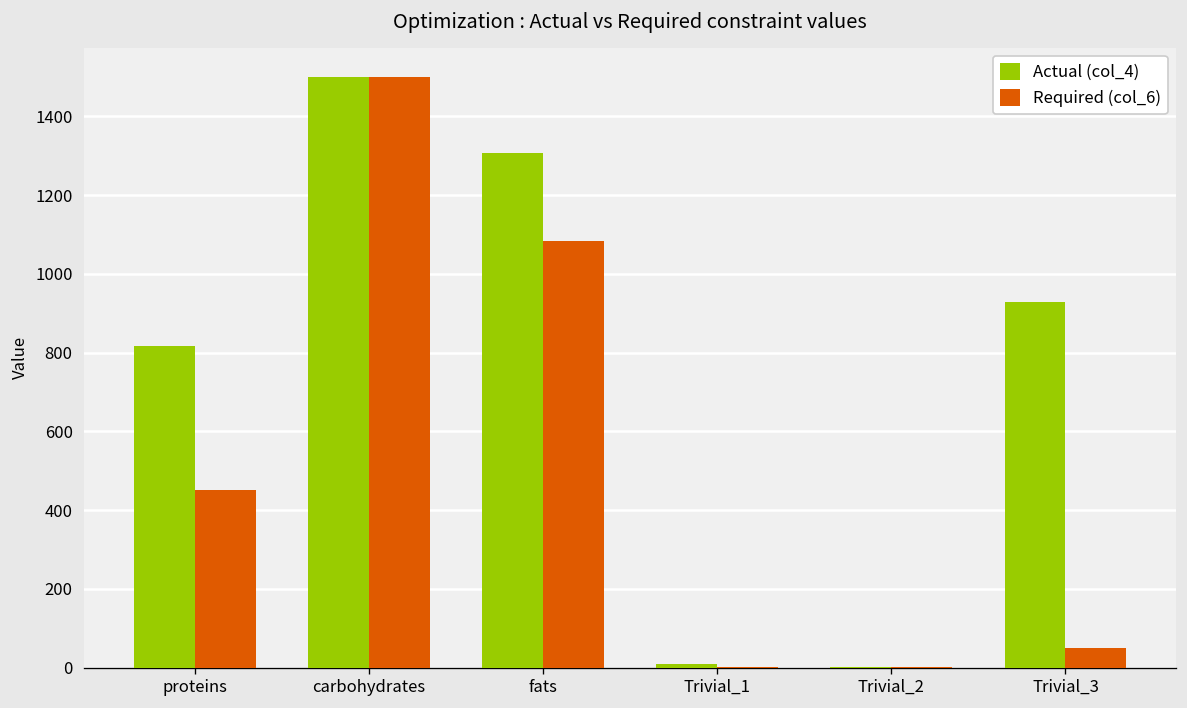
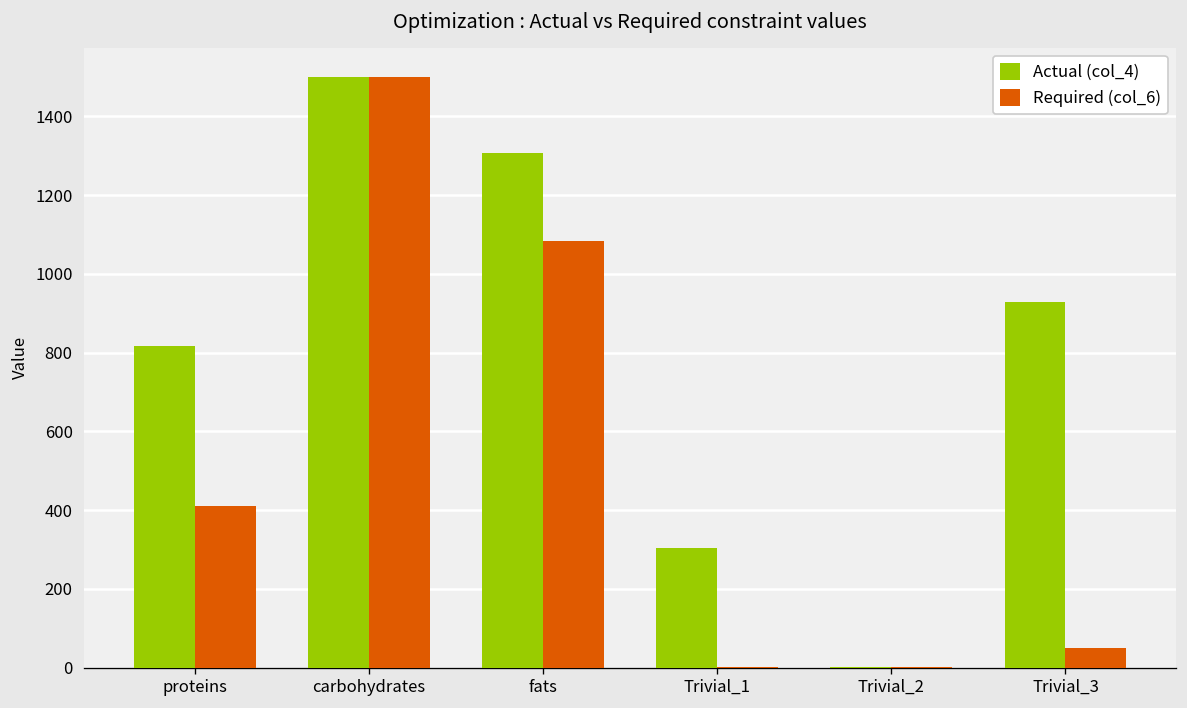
Required (col_6), proteins: 450 -> 410
Actual (col_4), Trivial_1: 10 -> 300
